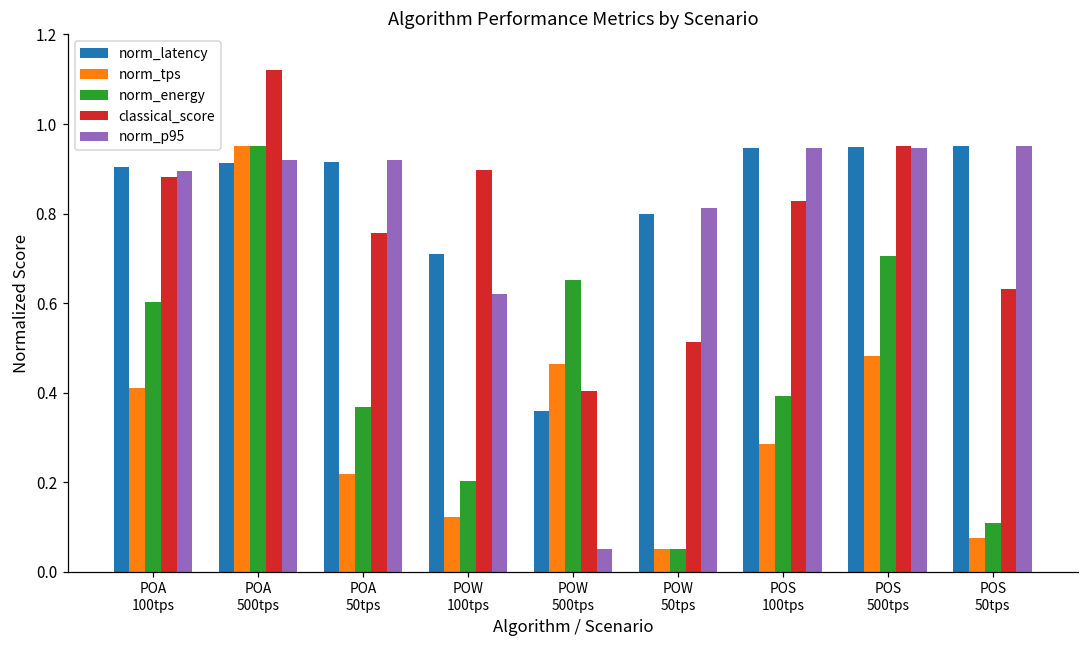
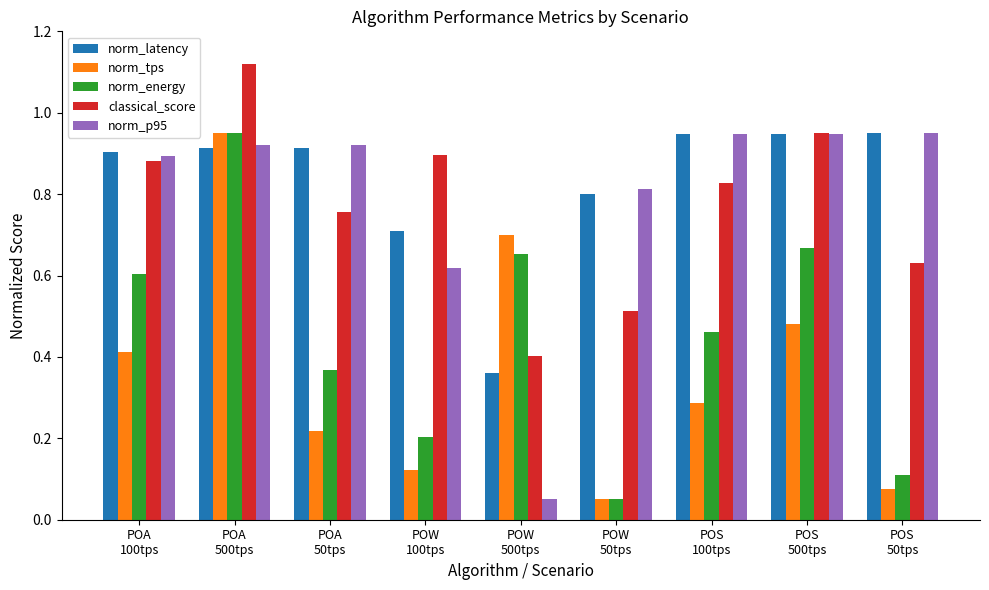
norm_tps, POW 500tps: 0.46 -> 0.70
norm_energy, POS 100tps: 0.39 -> 0.46
norm_energy, POS 500tps: 0.70 -> 0.67
